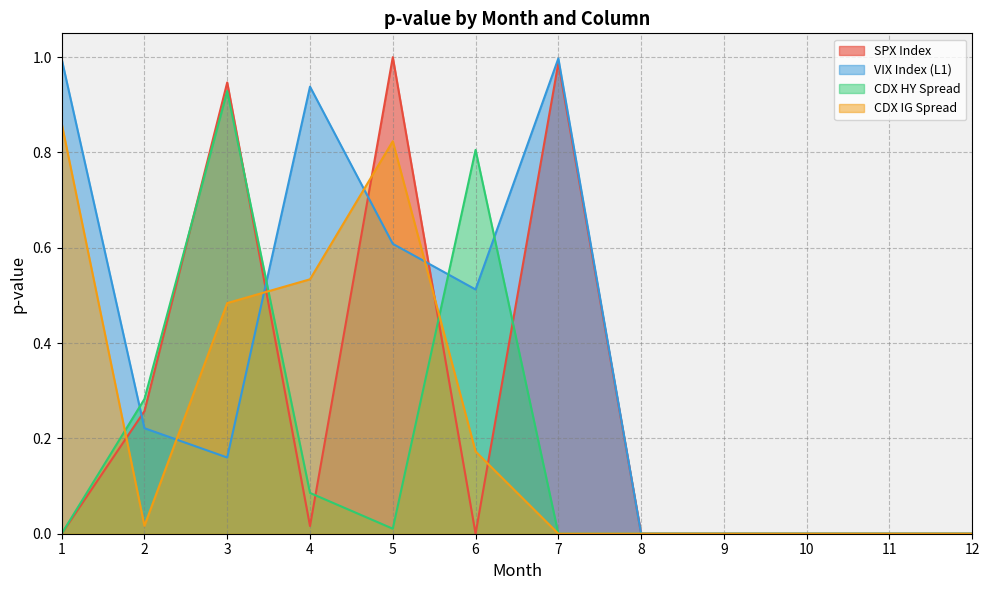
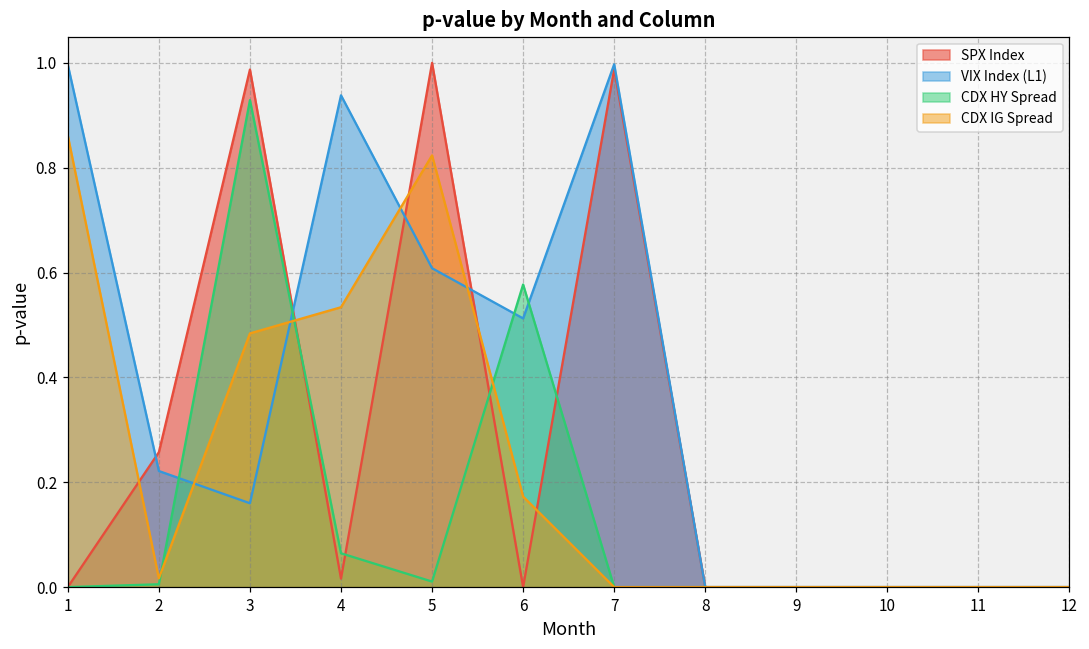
CDX HY Spread, 2: 0.28 -> 0.01
SPX Index, 3: 0.95 -> 0.99
CDX HY Spread, 4: 0.09 -> 0.06
CDX HY Spread, 6: 0.81 -> 0.58
